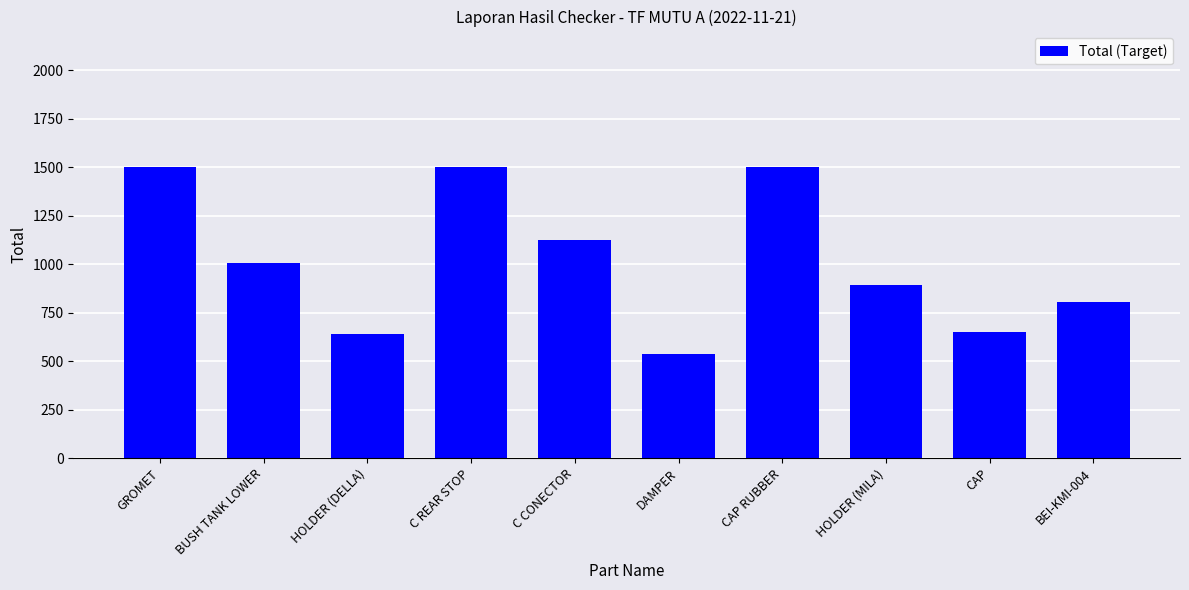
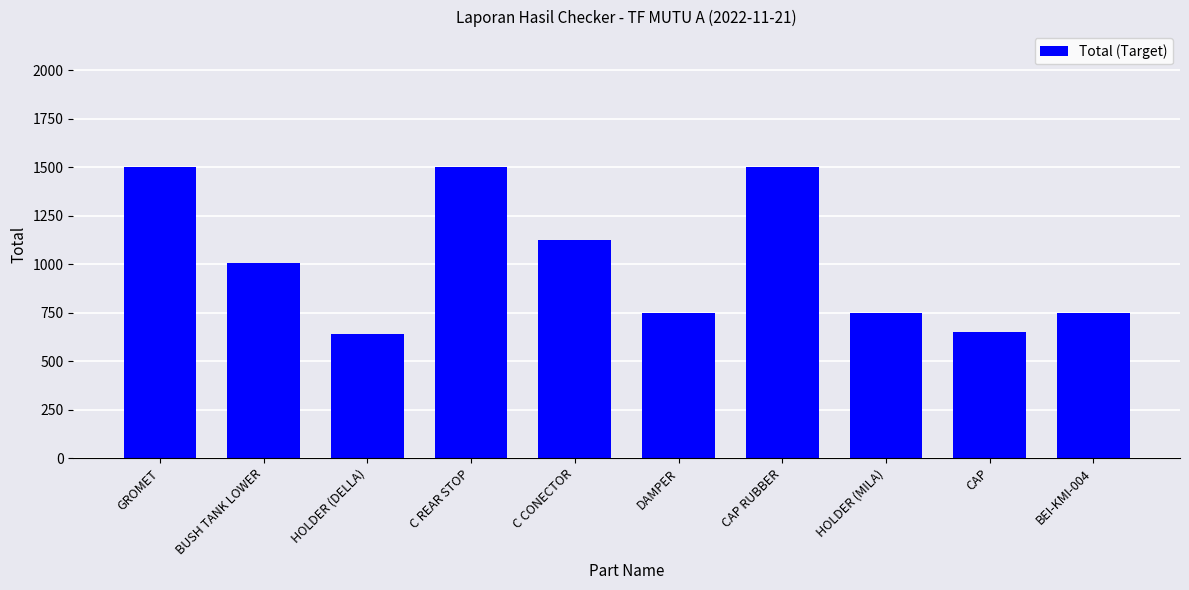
DAMPER: 530 -> 750
HOLDER (MILA): 890 -> 750
BEI-KMI-004: 810 -> 750
